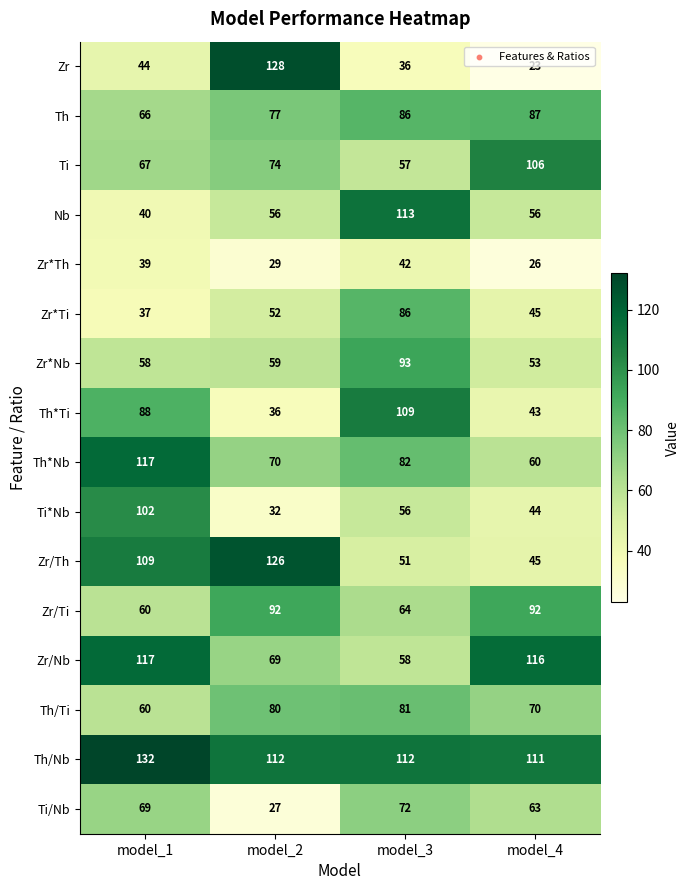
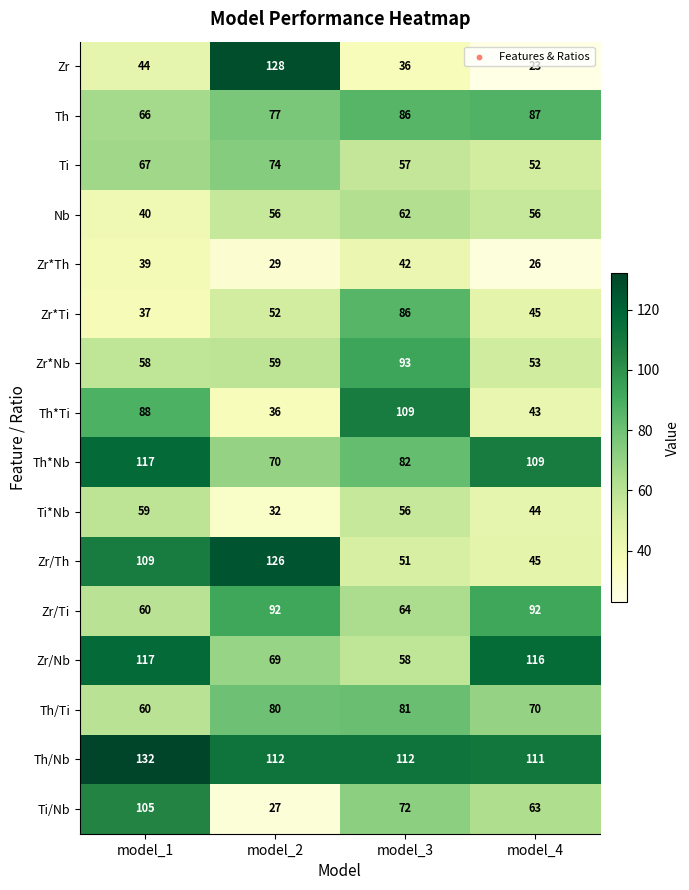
Ti, model_4: 106 -> 52
Nb, model_3: 113 -> 62
Th*Nb, model_4: 60 -> 109
Ti*Nb, model_1: 102 -> 59
Ti/Nb, model_1: 69 -> 105
